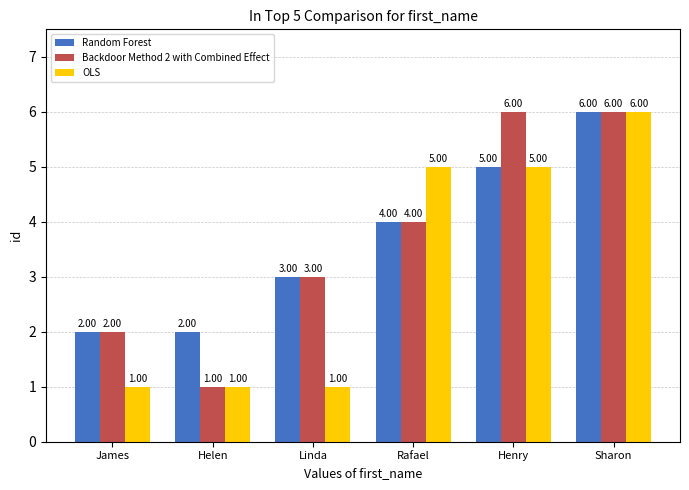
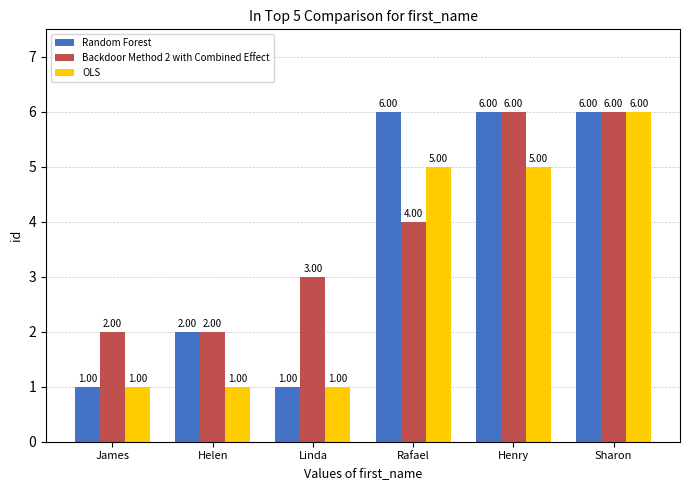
Random Forest, James: 2.00 -> 1.00
Backdoor Method 2 with Combined Effect, Helen: 1.00 -> 2.00
Random Forest, Linda: 3.00 -> 1.00
Random Forest, Rafael: 4.00 -> 6.00
Random Forest, Henry: 5.00 -> 6.00
